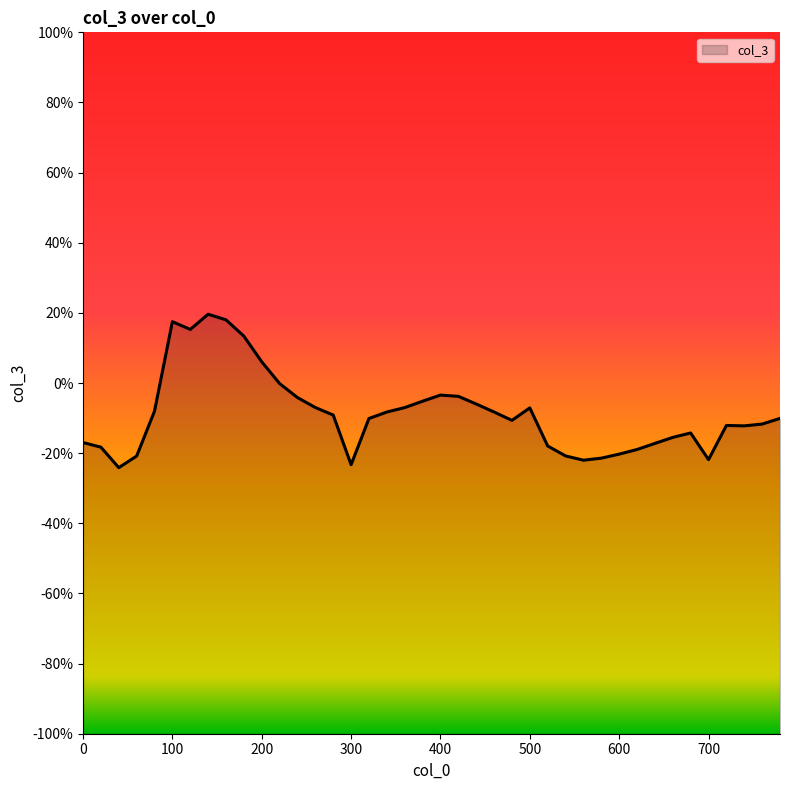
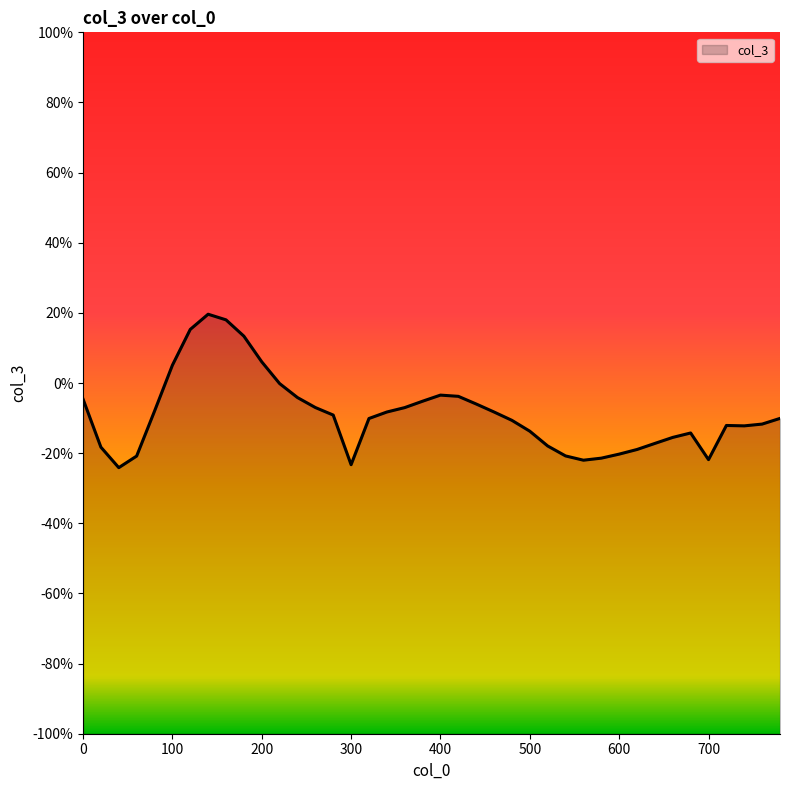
0: -17% -> -5%
100: 17% -> 5%
500: -7% -> -14%
